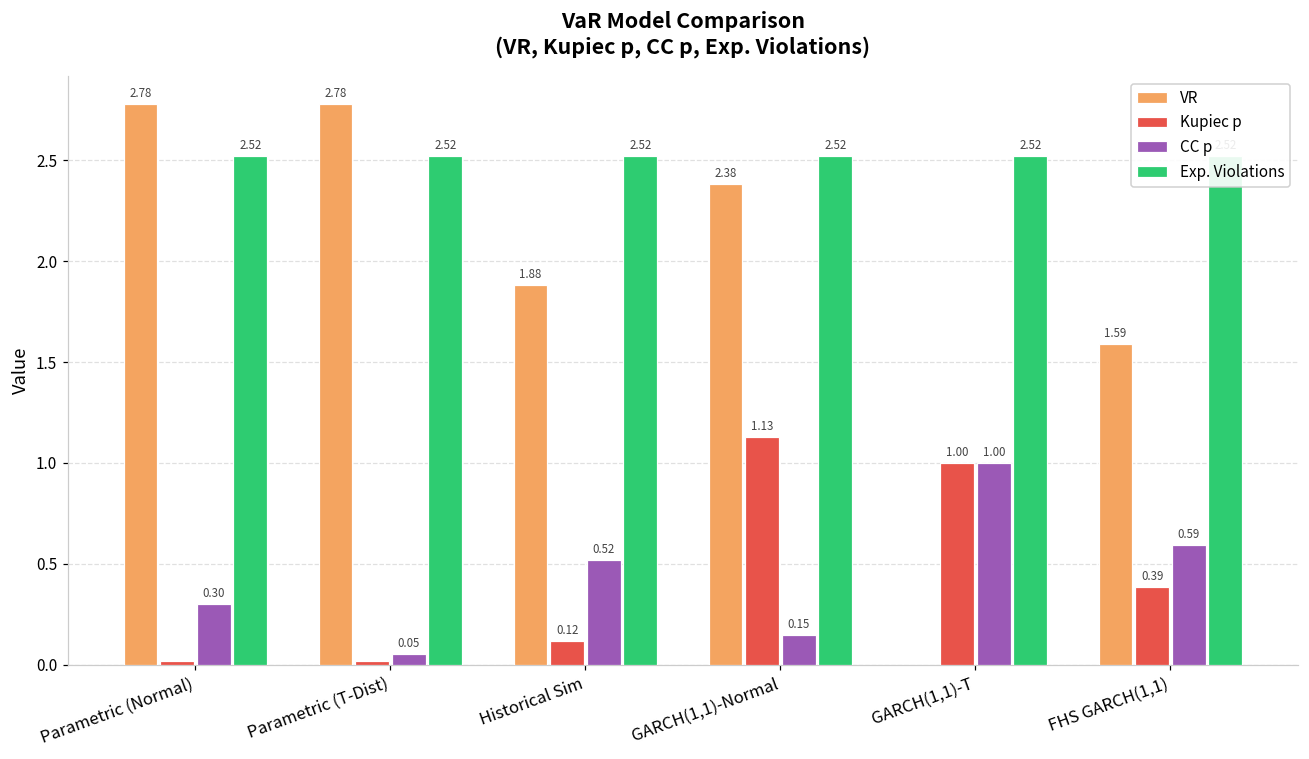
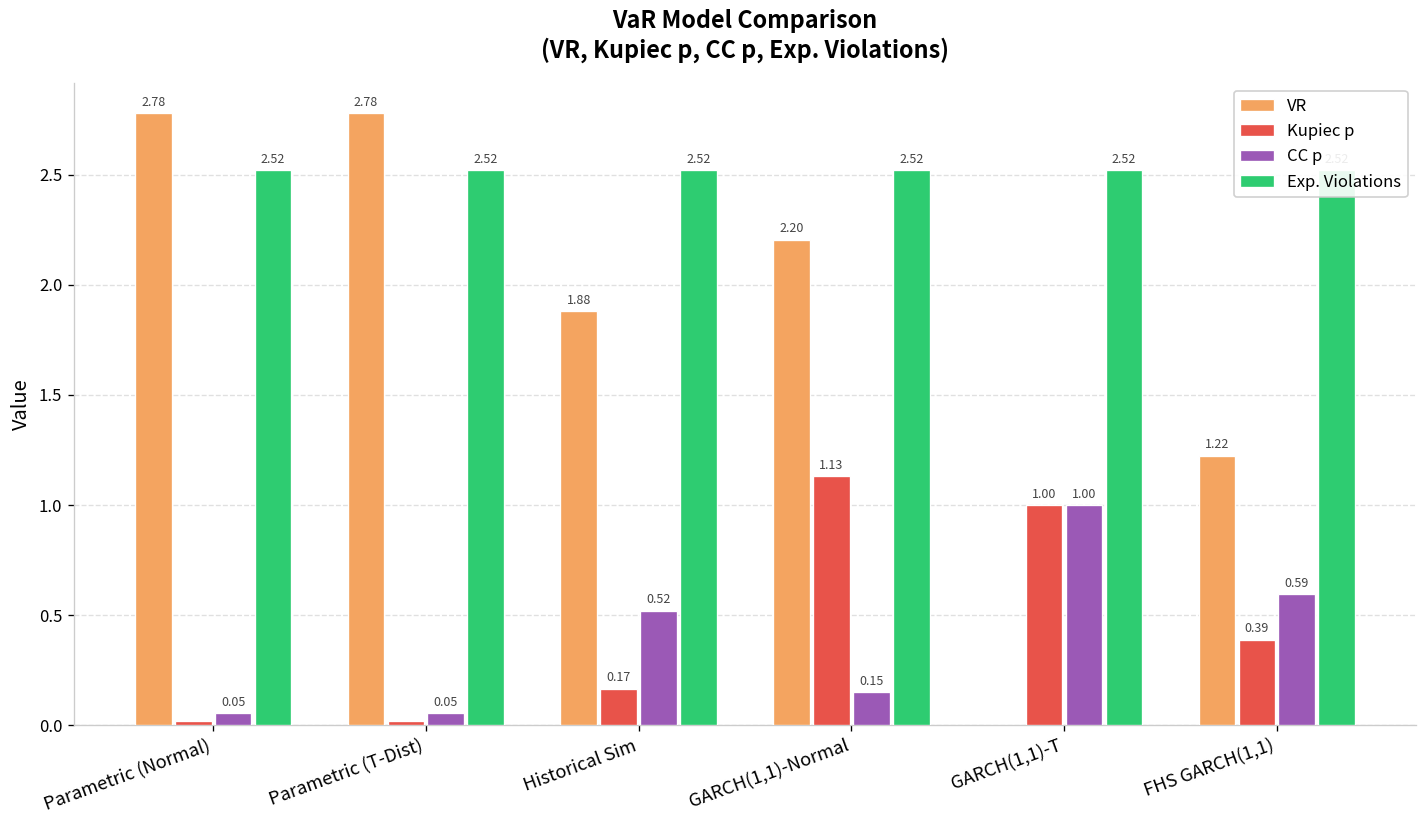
CC p, Parametric (Normal): 0.30 -> 0.05
Kupiec p, Historical Sim: 0.12 -> 0.17
VR, GARCH(1,1)-Normal: 2.38 -> 2.20
VR, FHS GARCH(1,1): 1.59 -> 1.22
